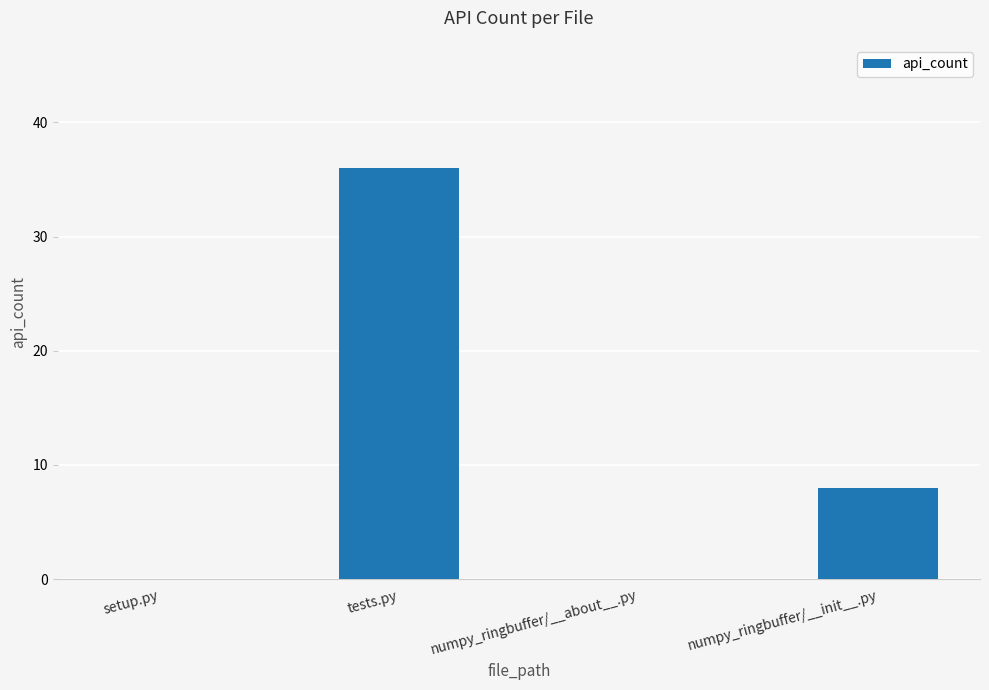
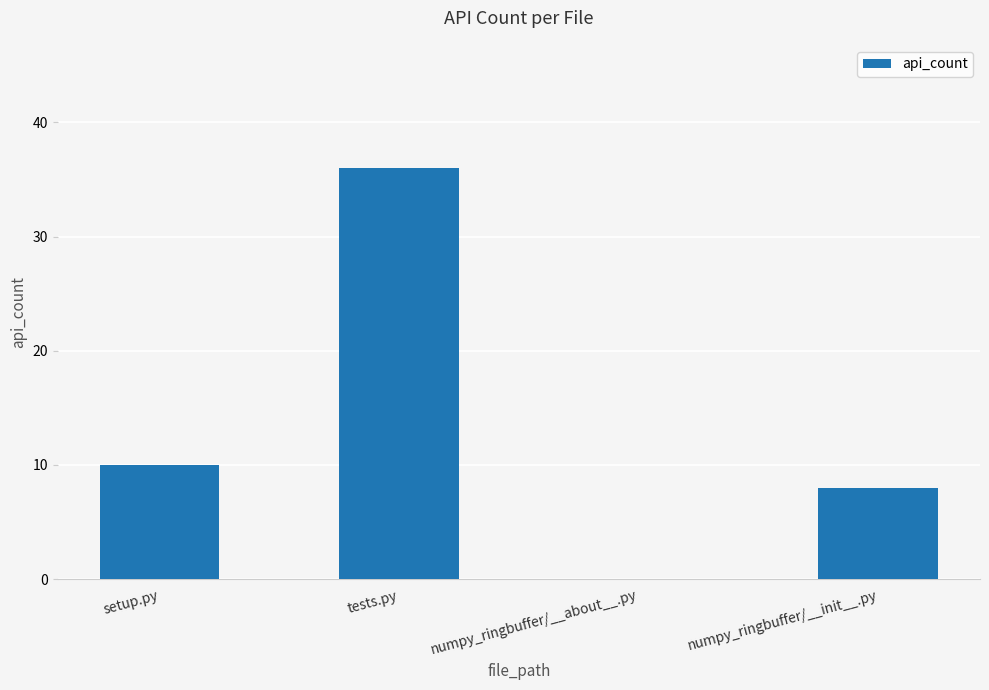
setup.py: 0 -> 10
